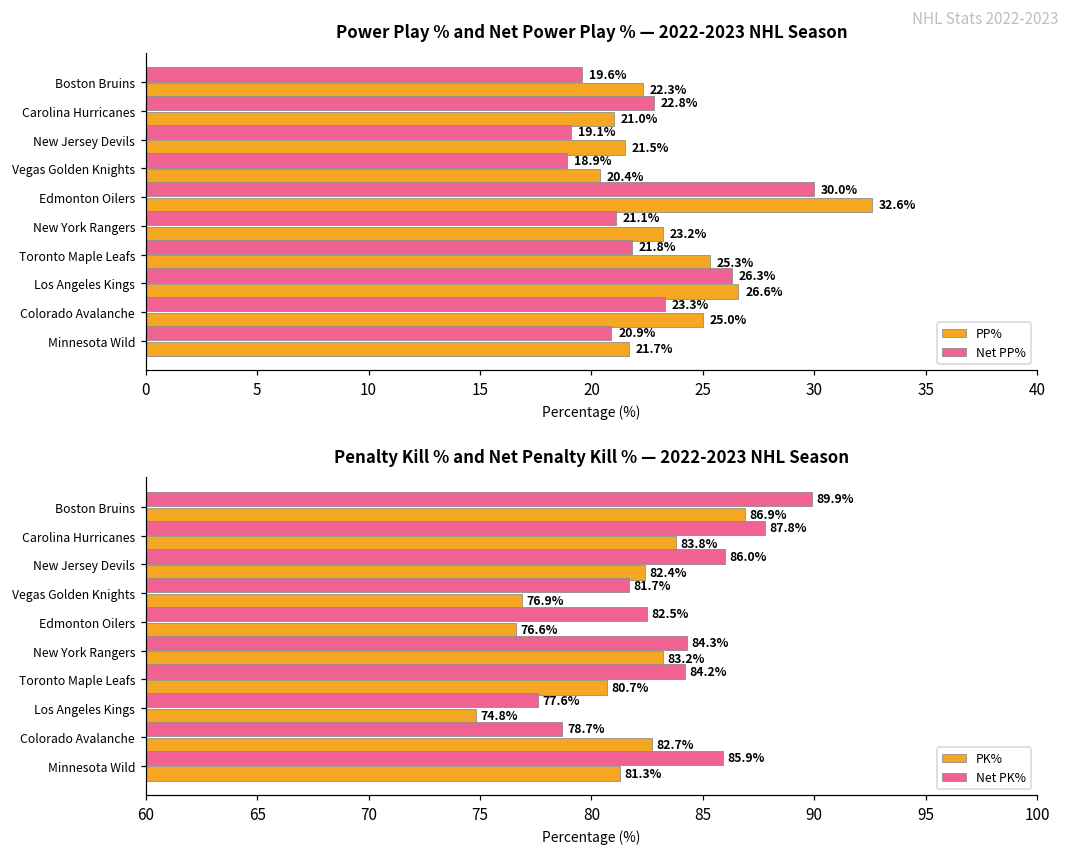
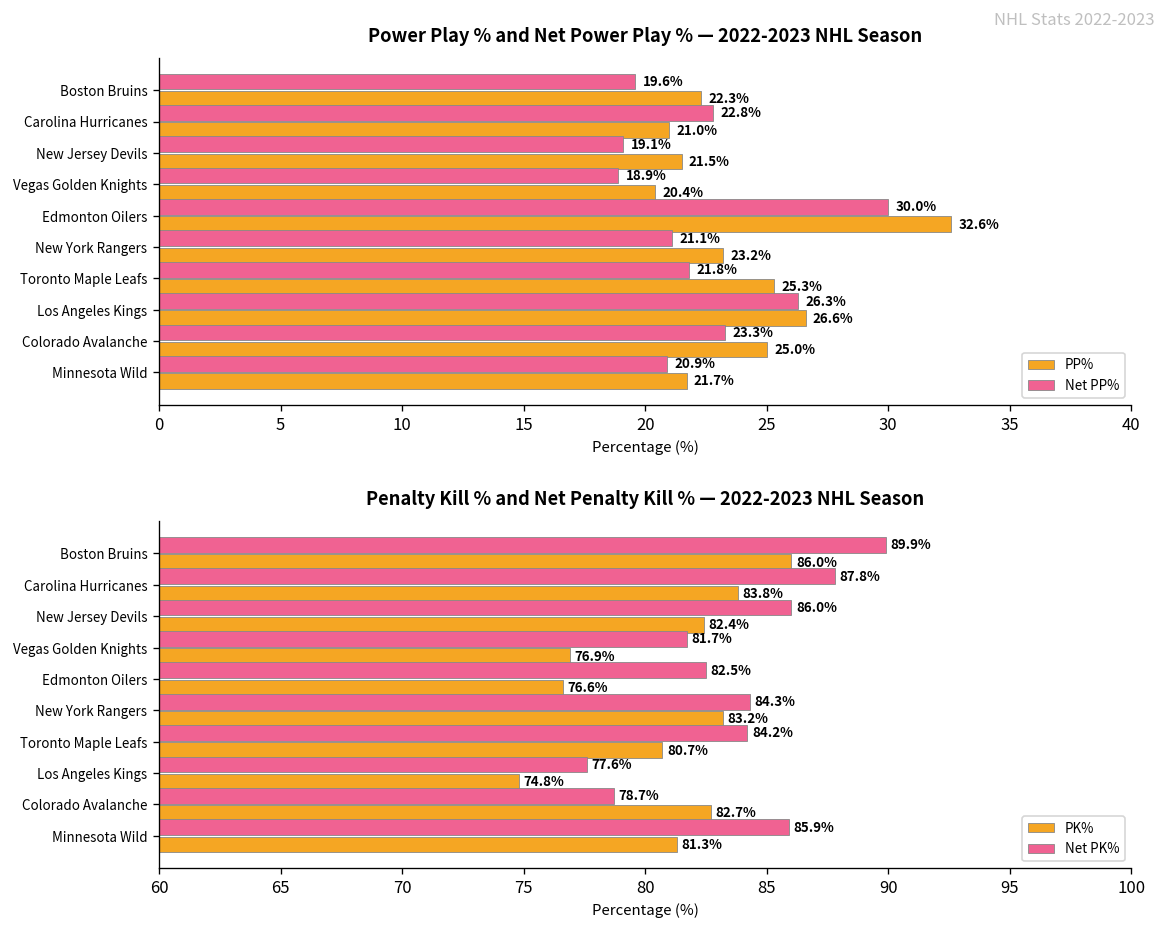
Penalty Kill % and Net Penalty Kill % — 2022-2023 NHL Season, PK%, Boston Bruins: 86.9% -> 86.0%
